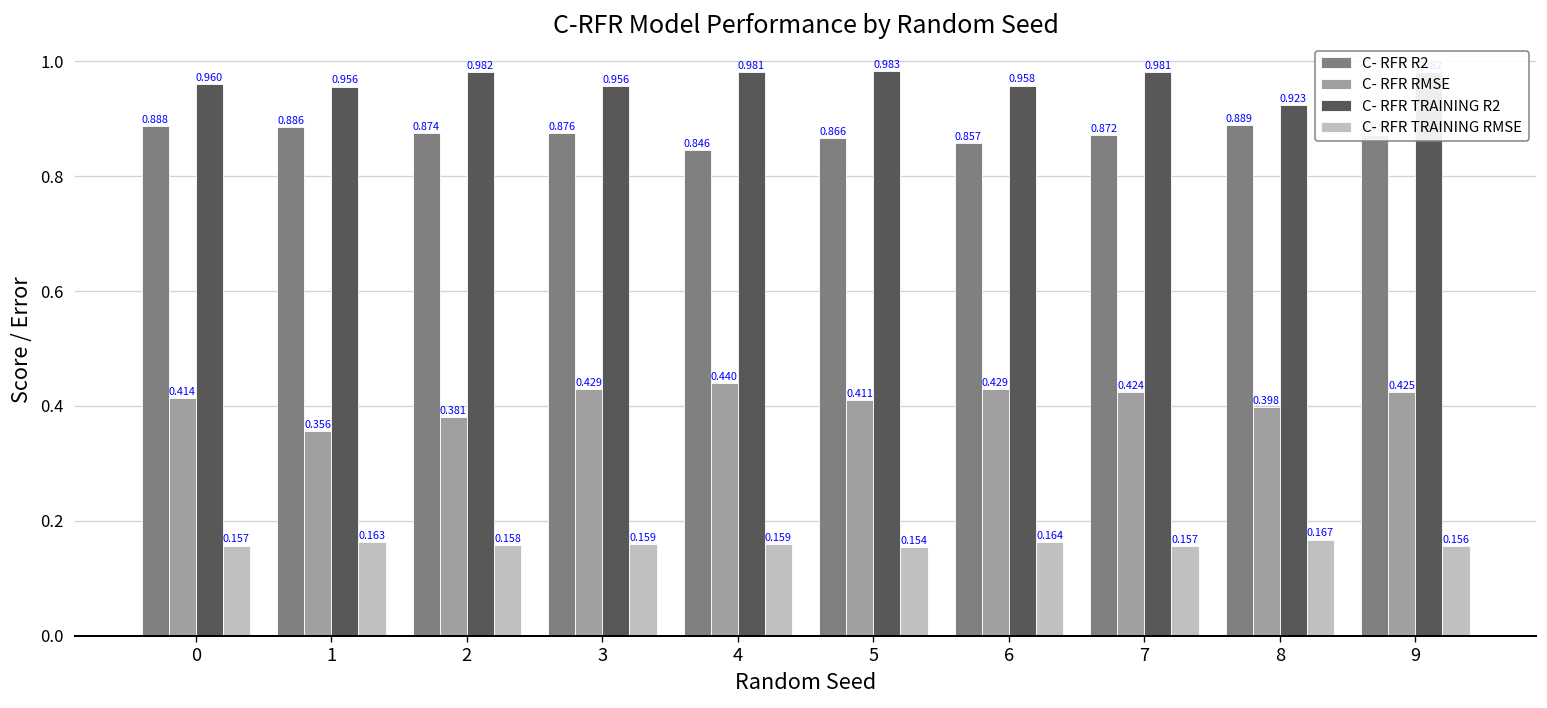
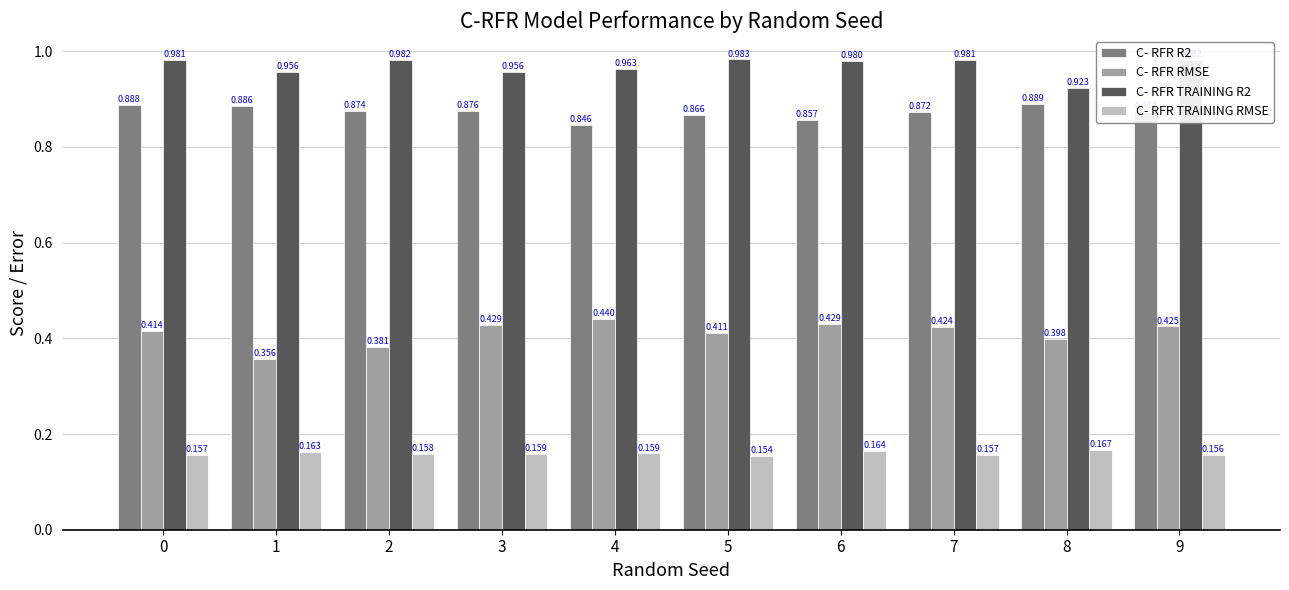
C- RFR TRAINING R2, 0: 0.960 -> 0.981
C- RFR TRAINING R2, 4: 0.981 -> 0.963
C- RFR TRAINING R2, 6: 0.958 -> 0.980
